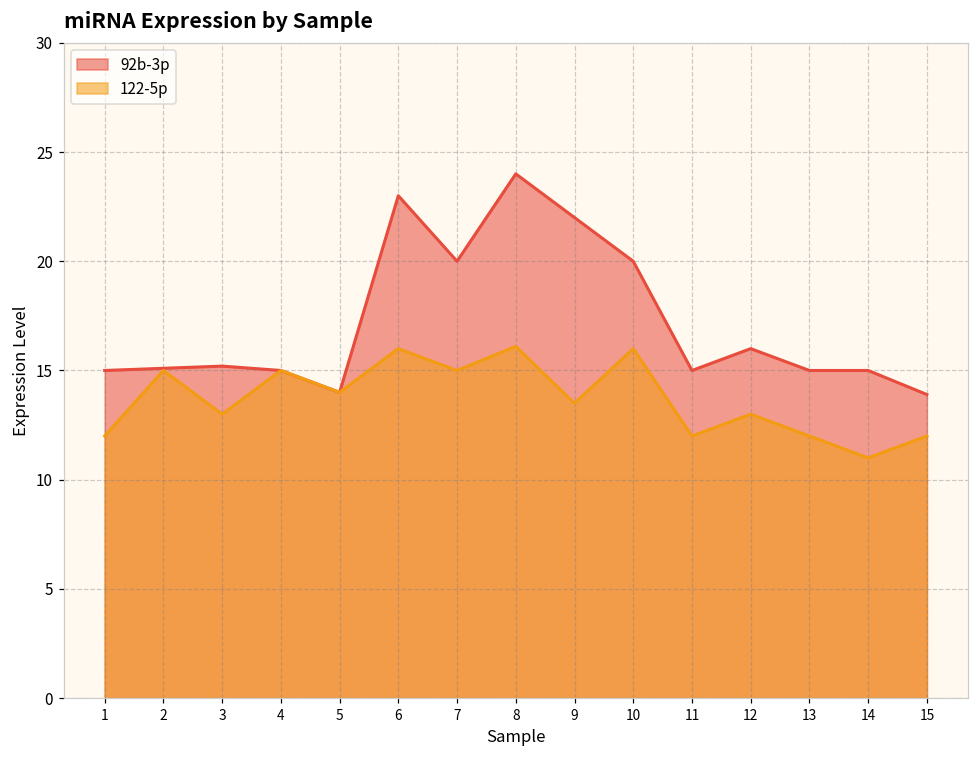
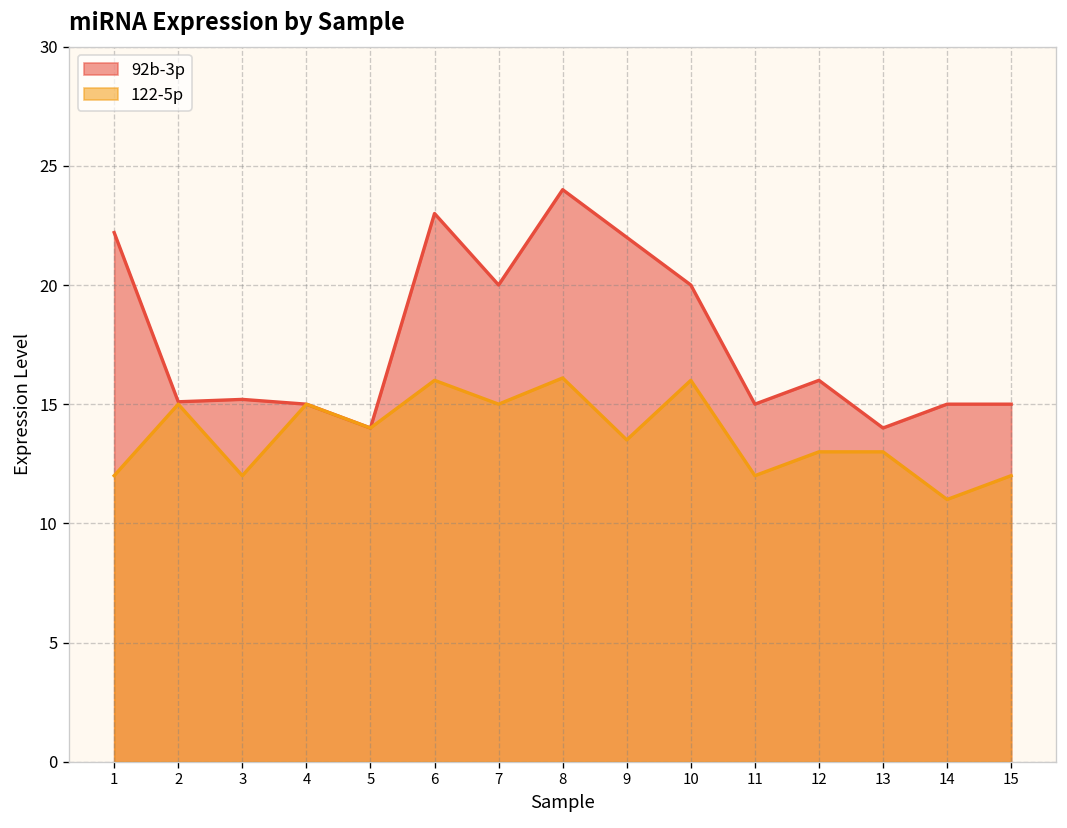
92b-3p, 1: 15.0 -> 22.2
122-5p, 3: 13 -> 12
92b-3p, 13: 15 -> 14
122-5p, 13: 12 -> 13
92b-3p, 15: 13.9 -> 15.0
